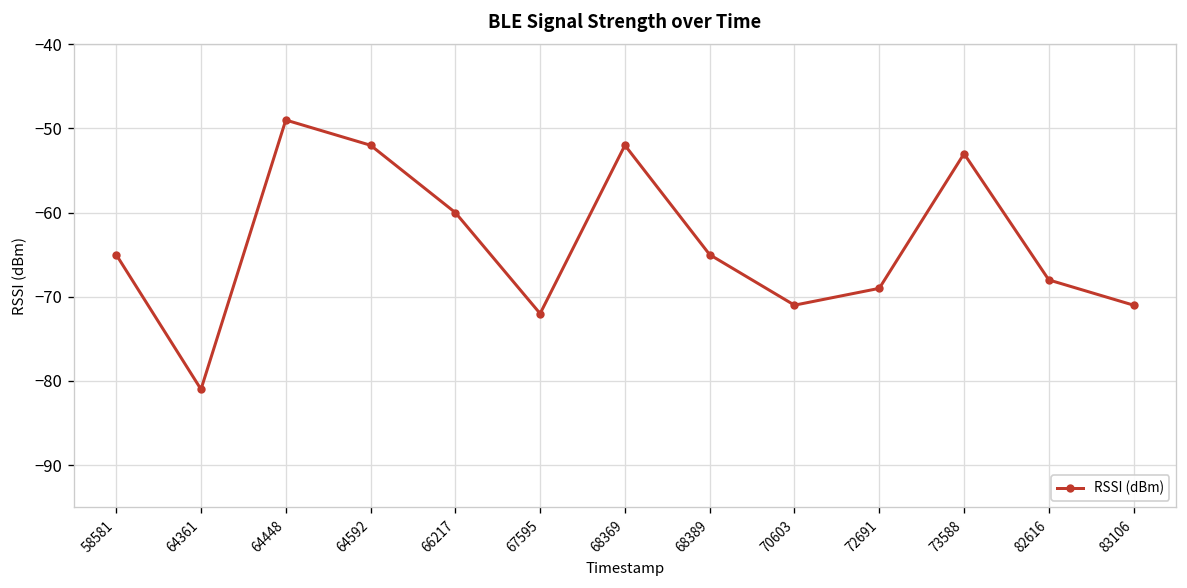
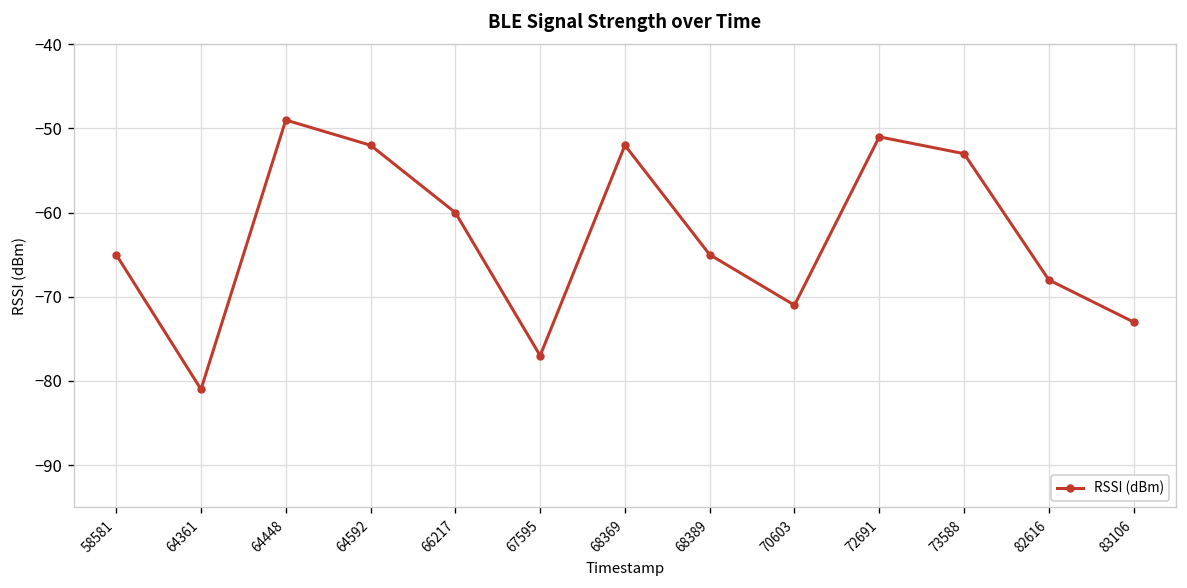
67595: -72 -> -77
72691: -69 -> -51
83106: -71 -> -73
